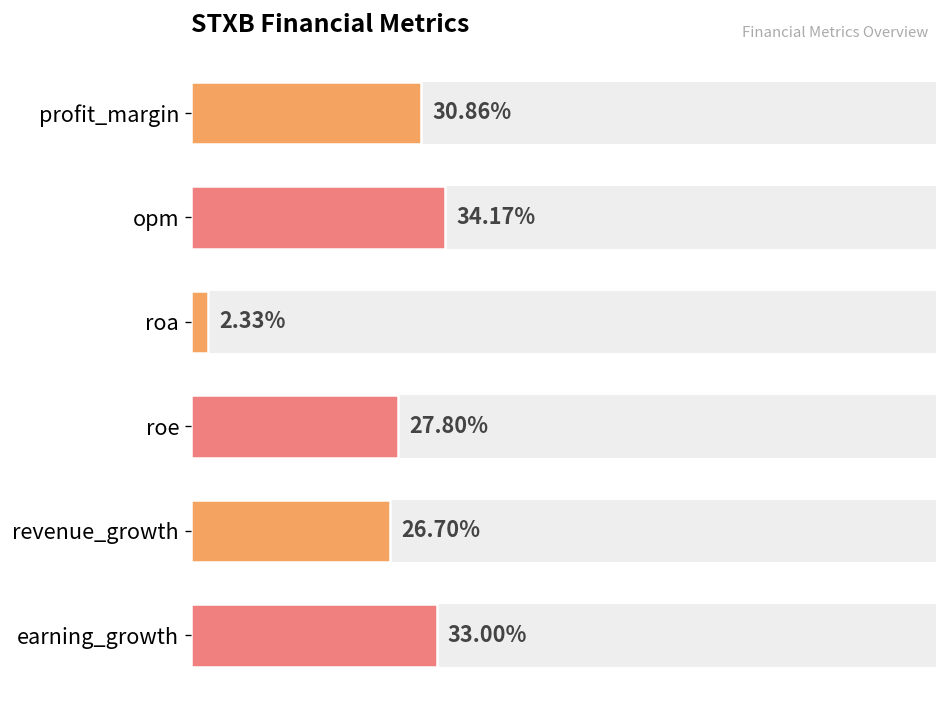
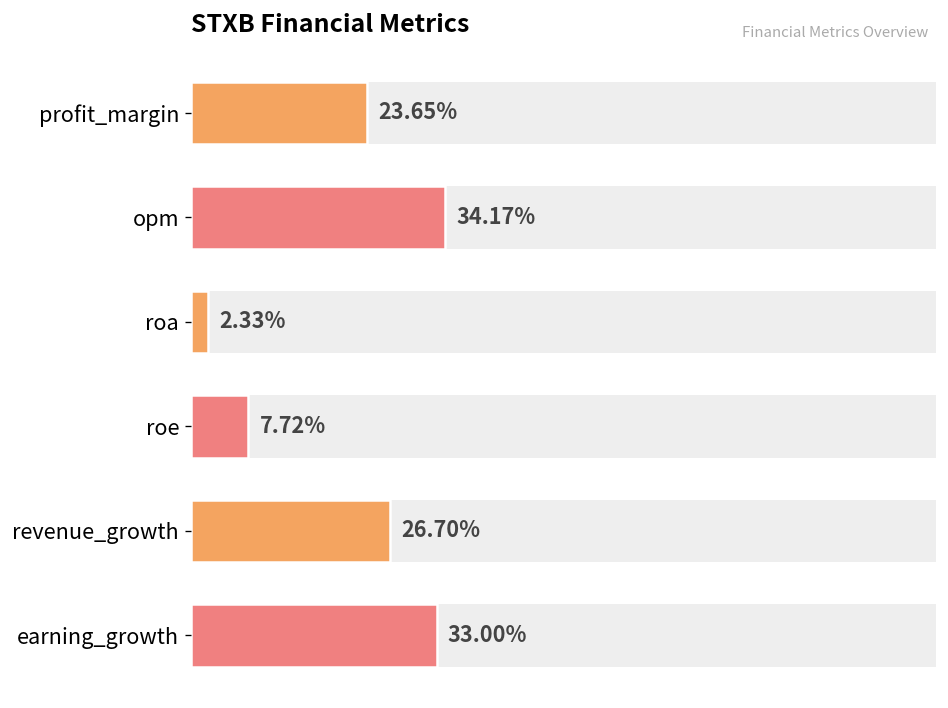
profit_margin: 30.86% -> 23.65%
roe: 27.80% -> 7.72%
